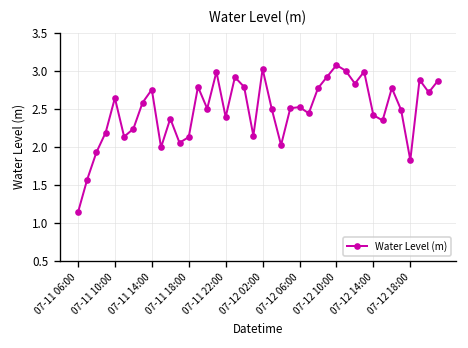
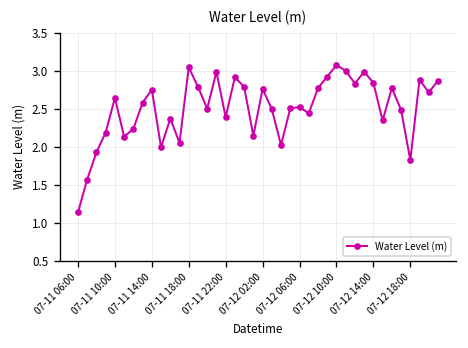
07-11 18:00: 2.1 -> 3.0
07-12 02:00: 3.0 -> 2.8
07-12 14:00: 2.4 -> 2.8
